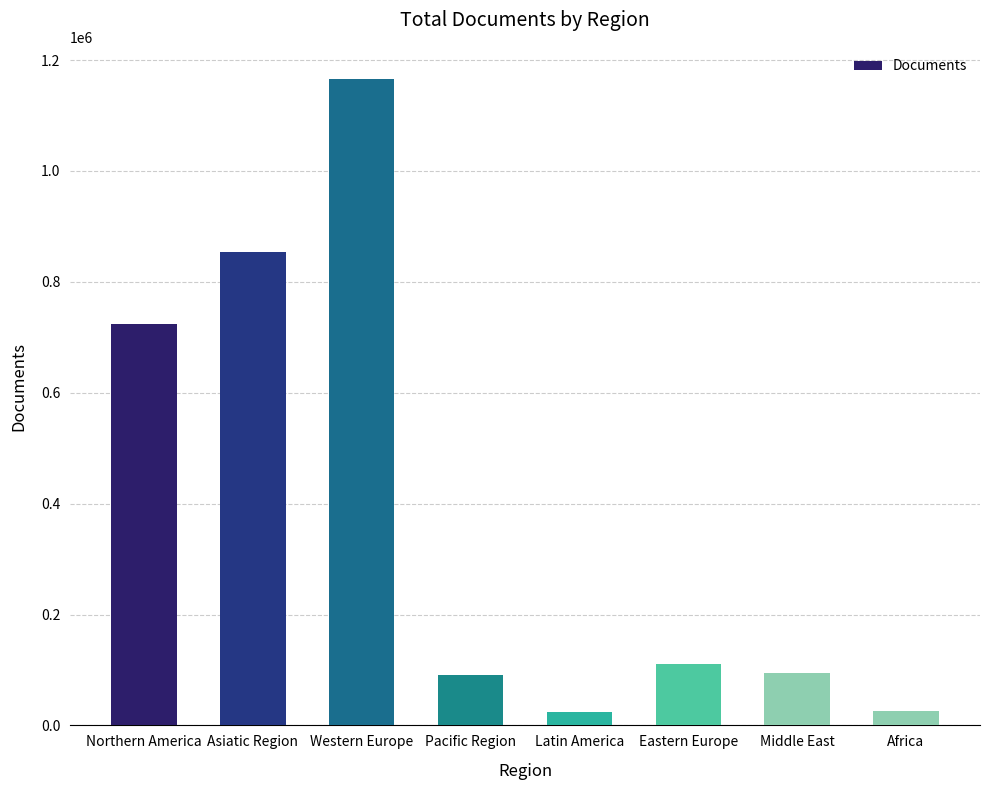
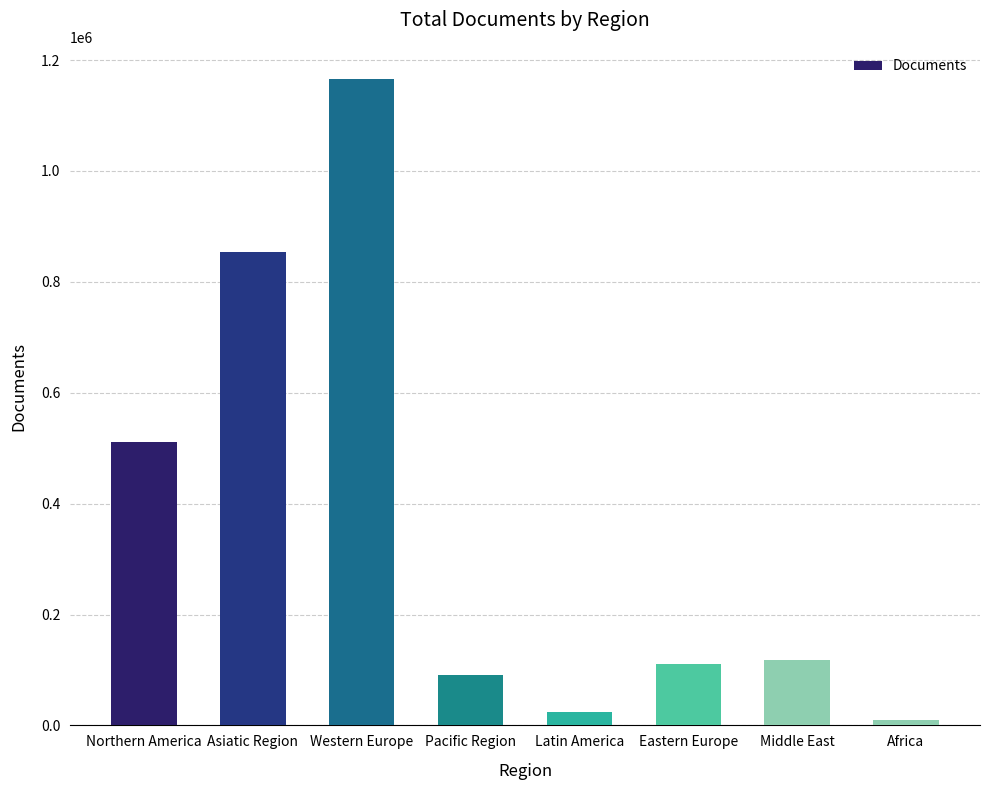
Northern America: 720000 -> 510000
Middle East: 90000 -> 120000
Africa: 30000 -> 10000
